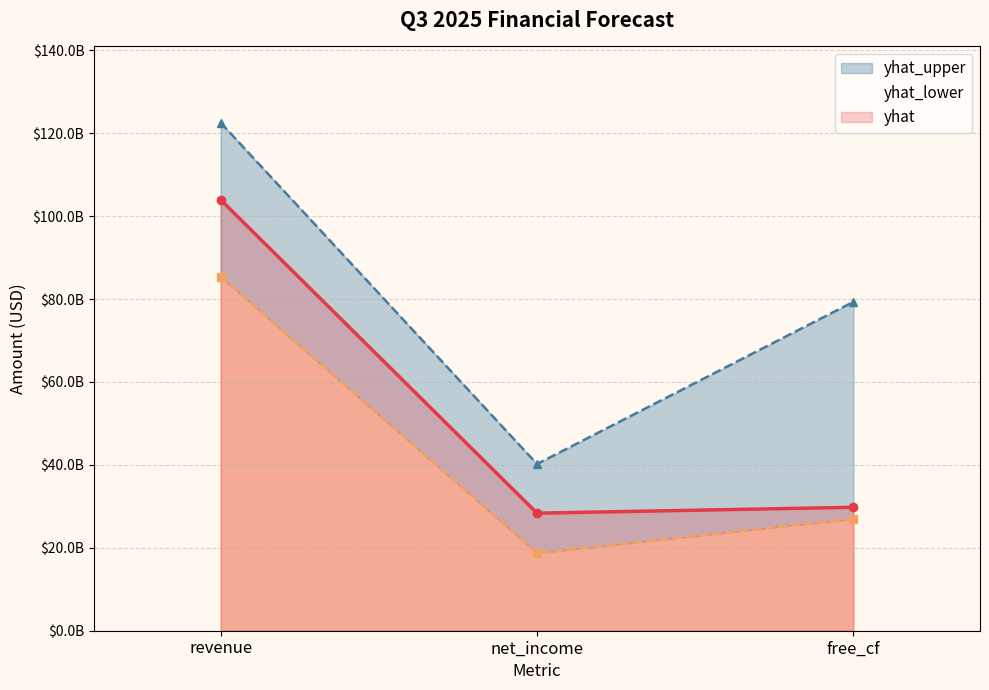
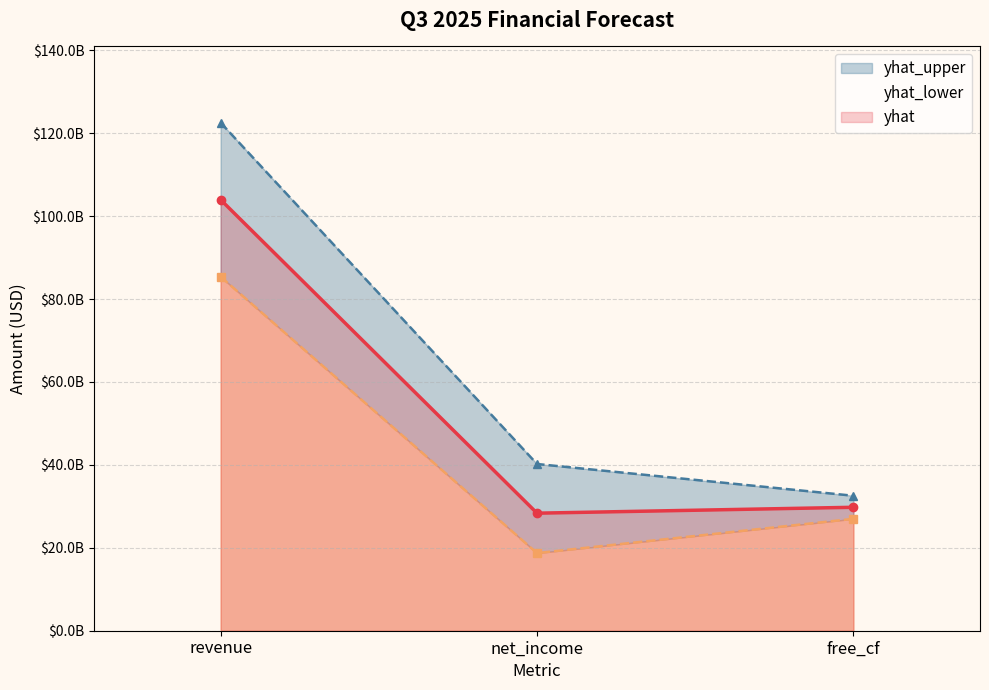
yhat_upper, free_cf: $79000000000 -> $33000000000
